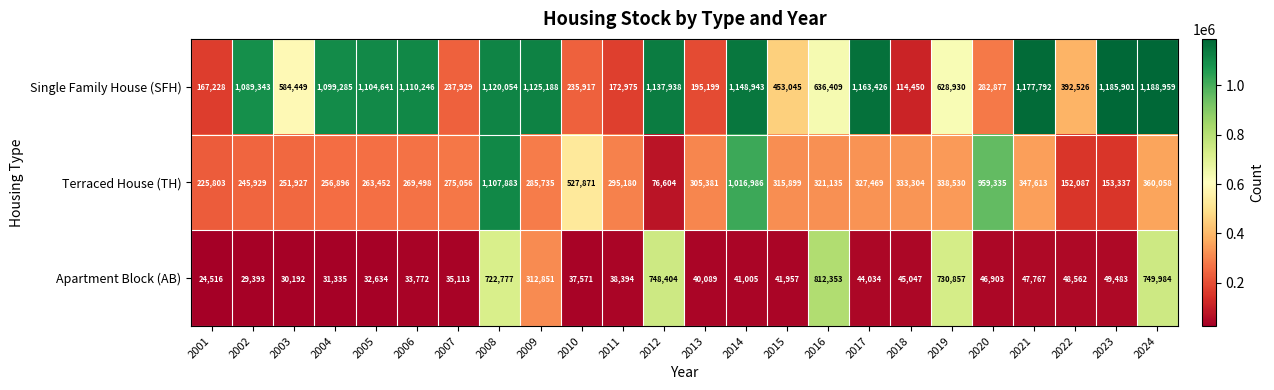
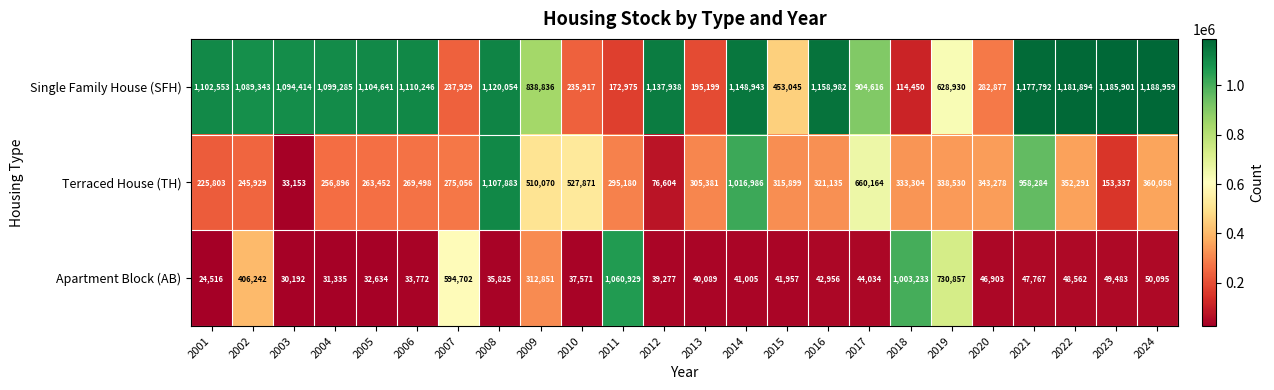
Single Family House (SFH), 2001: 167,228 -> 1,102,553
Single Family House (SFH), 2003: 584,449 -> 1,094,414
Single Family House (SFH), 2009: 1,125,188 -> 838,836
Single Family House (SFH), 2016: 636,409 -> 1,158,982
Single Family House (SFH), 2017: 1,163,426 -> 904,616
Single Family House (SFH), 2022: 392,526 -> 1,181,894
Terraced House (TH), 2003: 251,927 -> 33,153
Terraced House (TH), 2009: 285,735 -> 510,070
Terraced House (TH), 2017: 327,469 -> 660,164
Terraced House (TH), 2020: 959,335 -> 343,278
Terraced House (TH), 2021: 347,613 -> 958,284
Terraced House (TH), 2022: 152,087 -> 352,291
Apartment Block (AB), 2002: 29,393 -> 406,242
Apartment Block (AB), 2007: 35,113 -> 594,702
Apartment Block (AB), 2008: 722,777 -> 35,825
Apartment Block (AB), 2011: 38,394 -> 1,060,929
Apartment Block (AB), 2012: 748,404 -> 39,277
Apartment Block (AB), 2016: 812,353 -> 42,956
Apartment Block (AB), 2018: 45,047 -> 1,003,233
Apartment Block (AB), 2024: 749,984 -> 50,095
